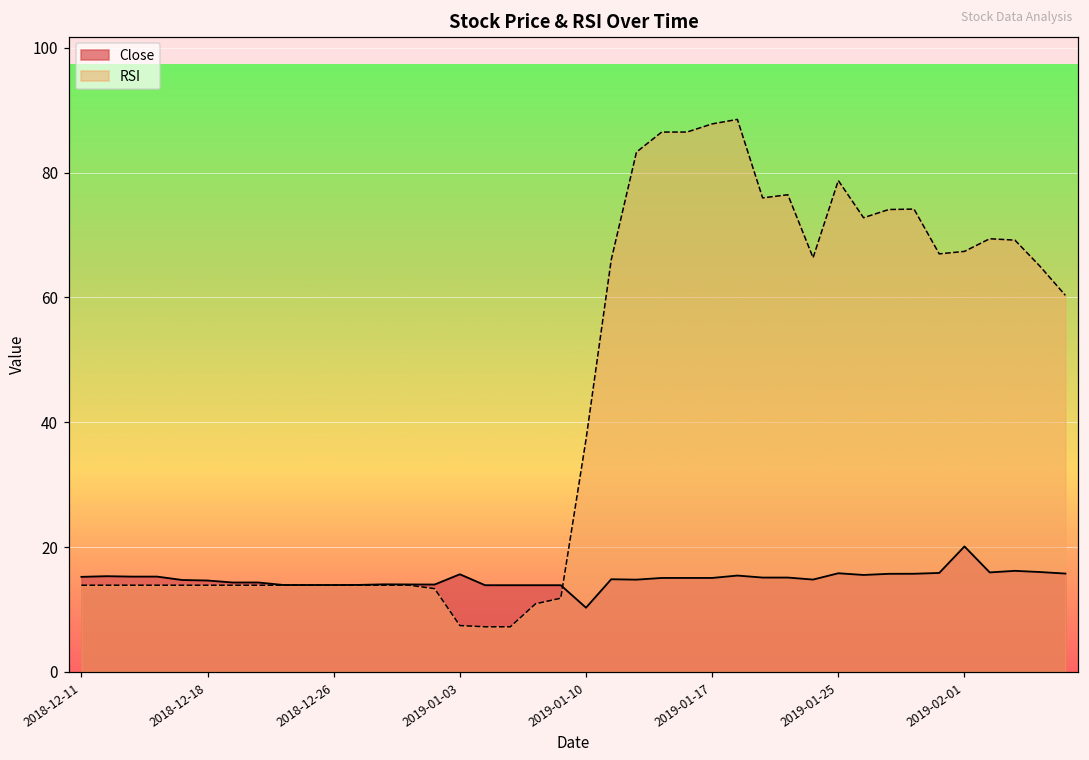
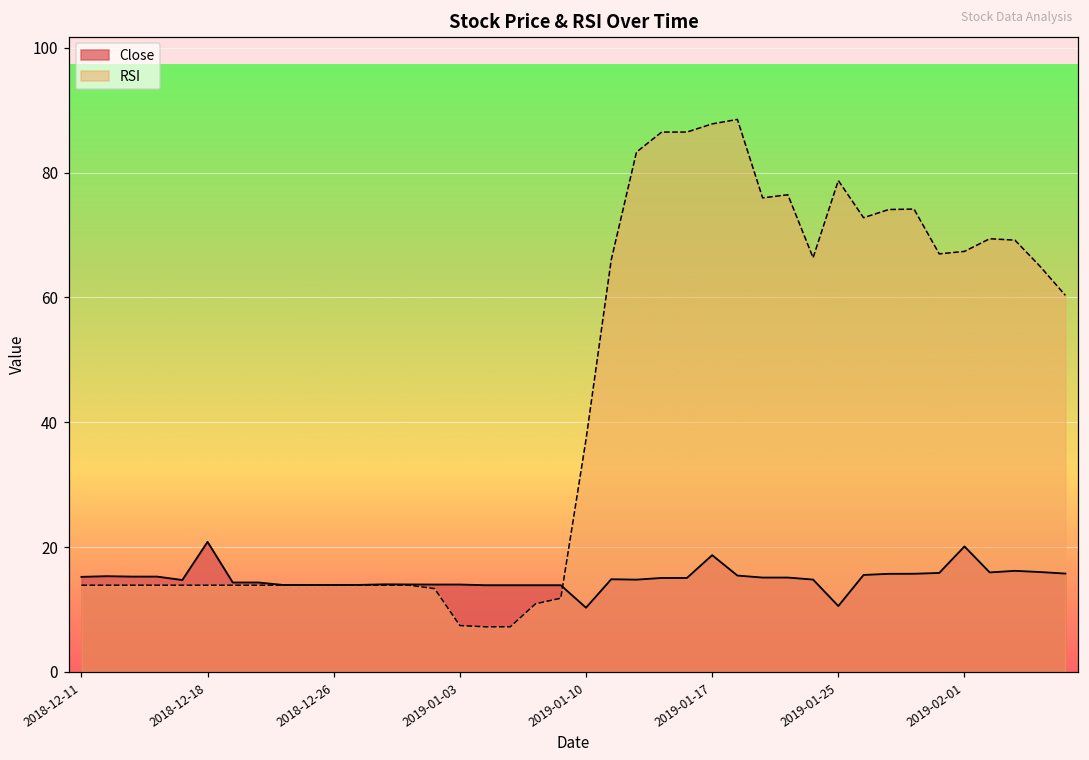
Close, 2018-12-18: 15 -> 21
Close, 2019-01-03: 16 -> 14
Close, 2019-01-17: 15 -> 19
Close, 2019-01-25: 16 -> 11
